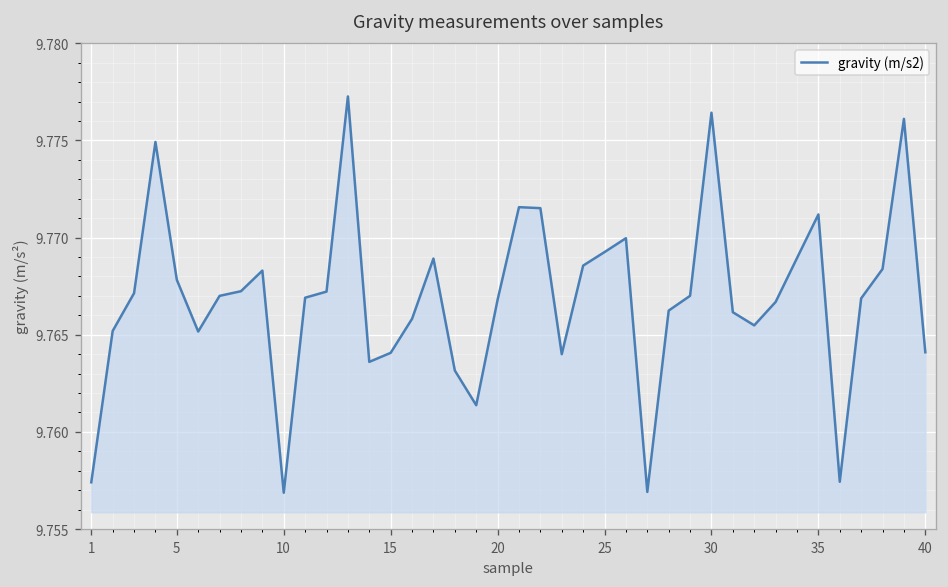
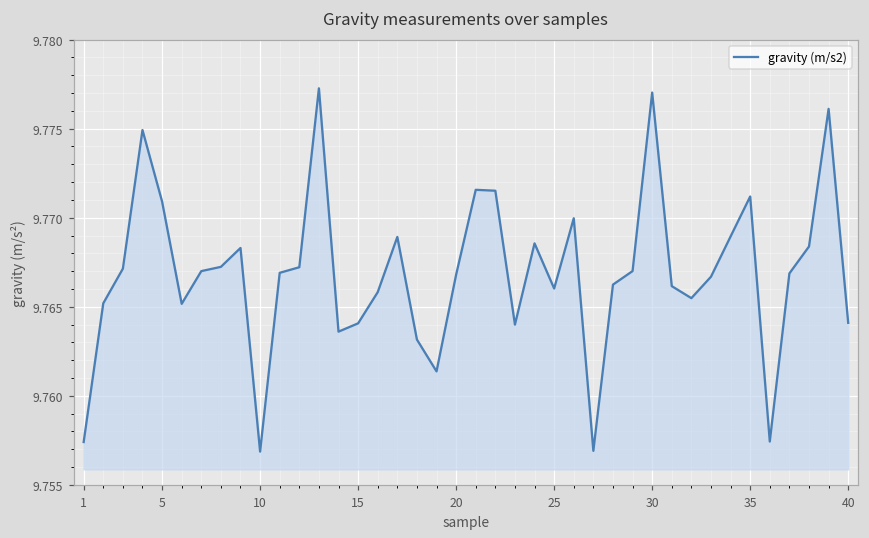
5: 9.7678 -> 9.7709
25: 9.7693 -> 9.7660
30: 9.7764 -> 9.7770
